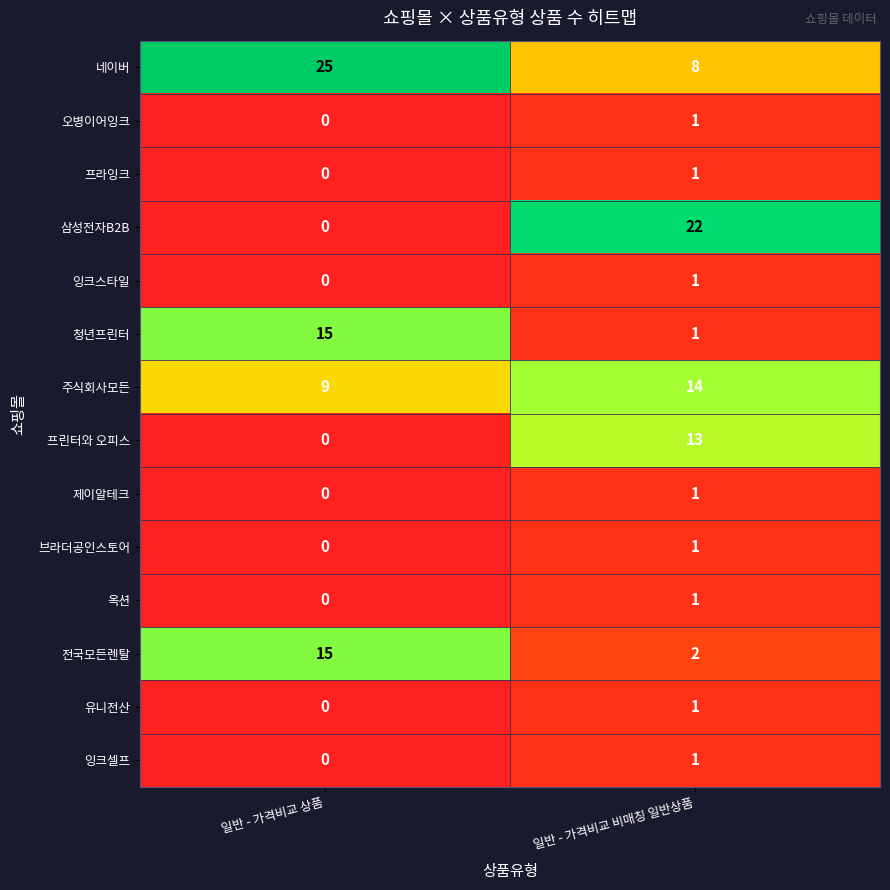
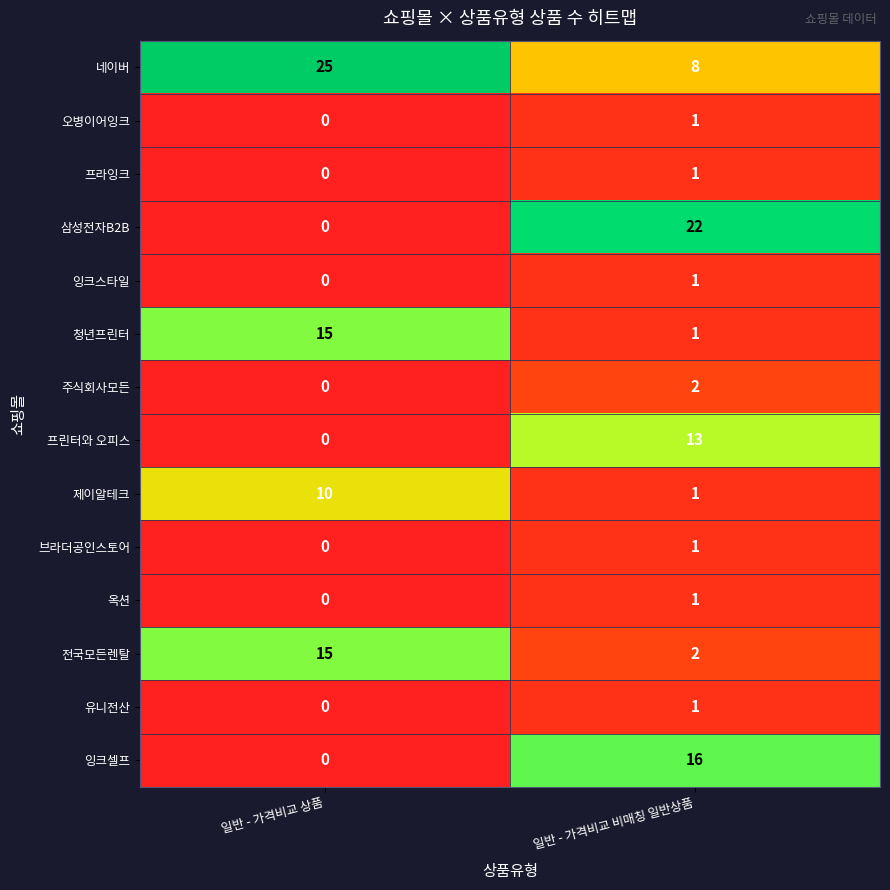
주식회사모든, 일반 - 가격비교 상품: 9 -> 0
주식회사모든, 일반 - 가격비교 비매칭 일반상품: 14 -> 2
제이알테크, 일반 - 가격비교 상품: 0 -> 10
잉크셀프, 일반 - 가격비교 비매칭 일반상품: 1 -> 16
